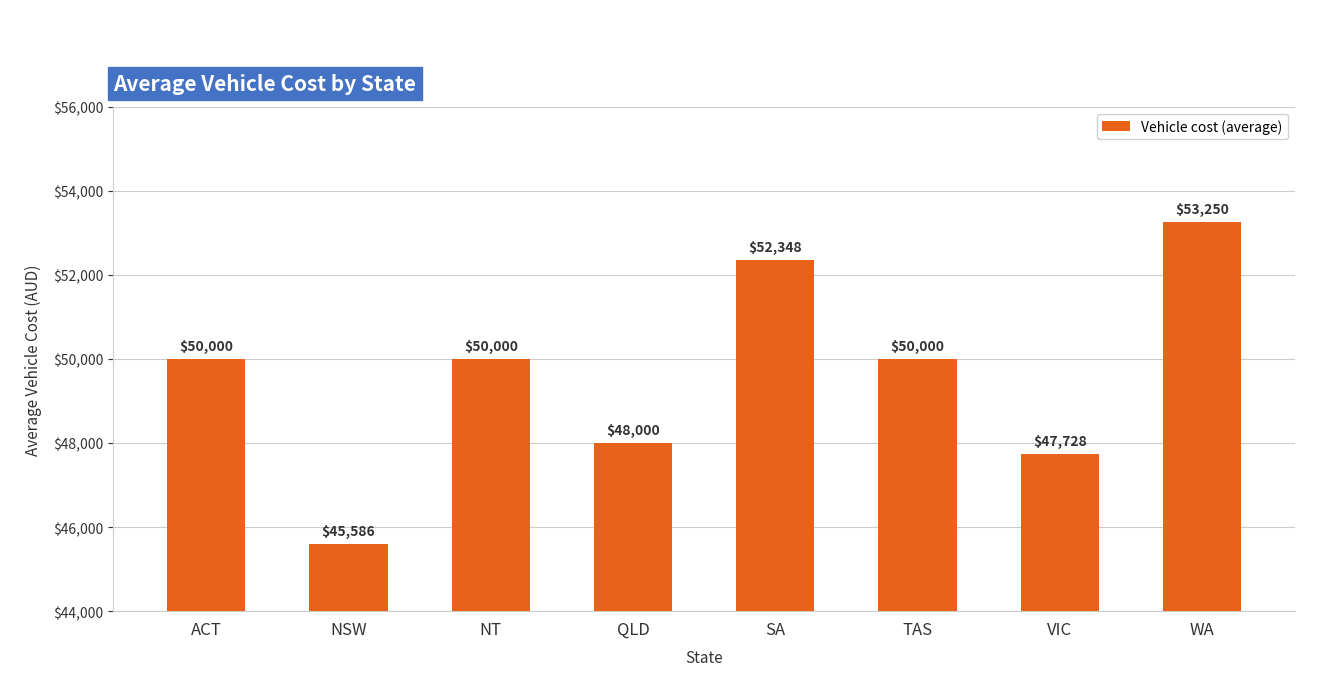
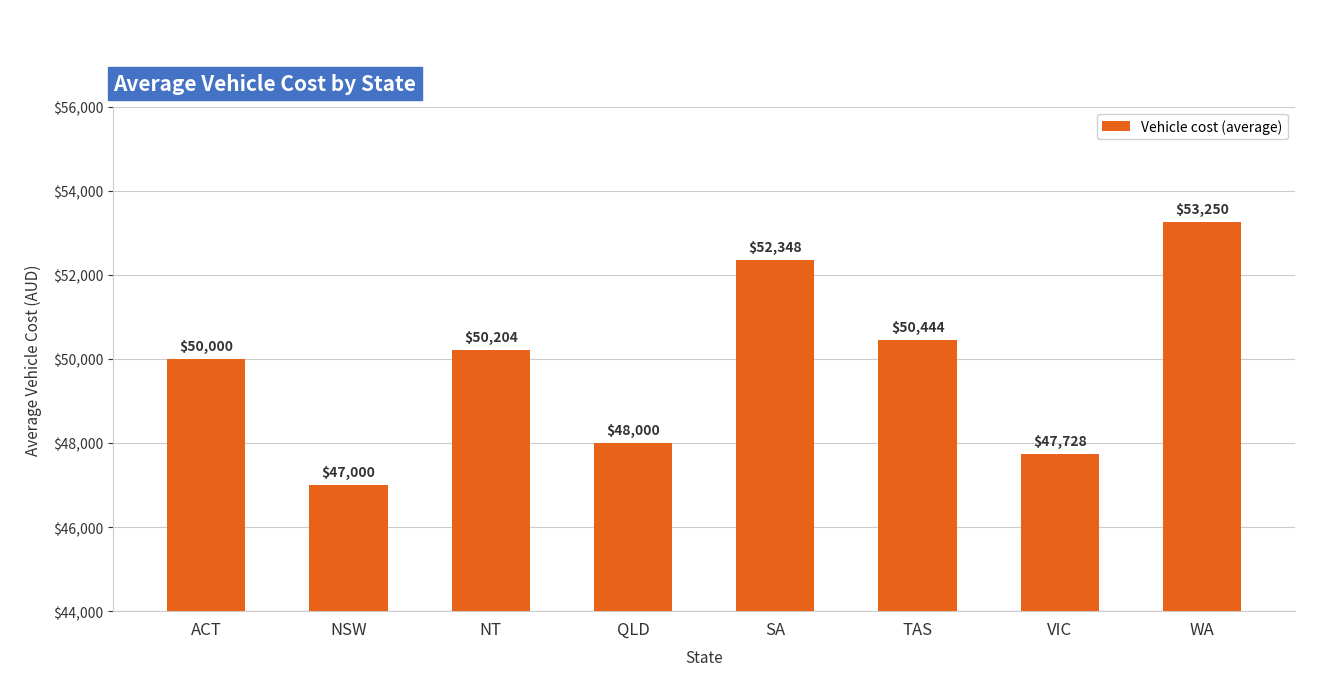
NSW: $45,586 -> $47,000
NT: $50,000 -> $50,204
TAS: $50,000 -> $50,444
